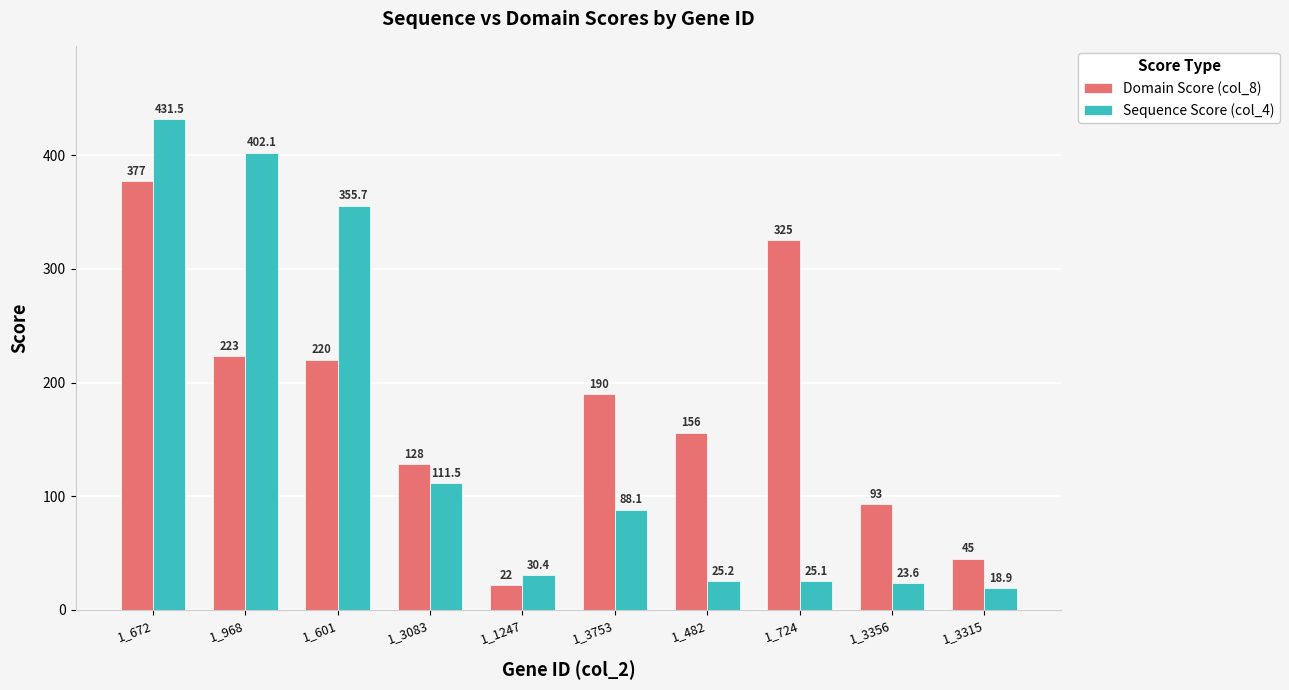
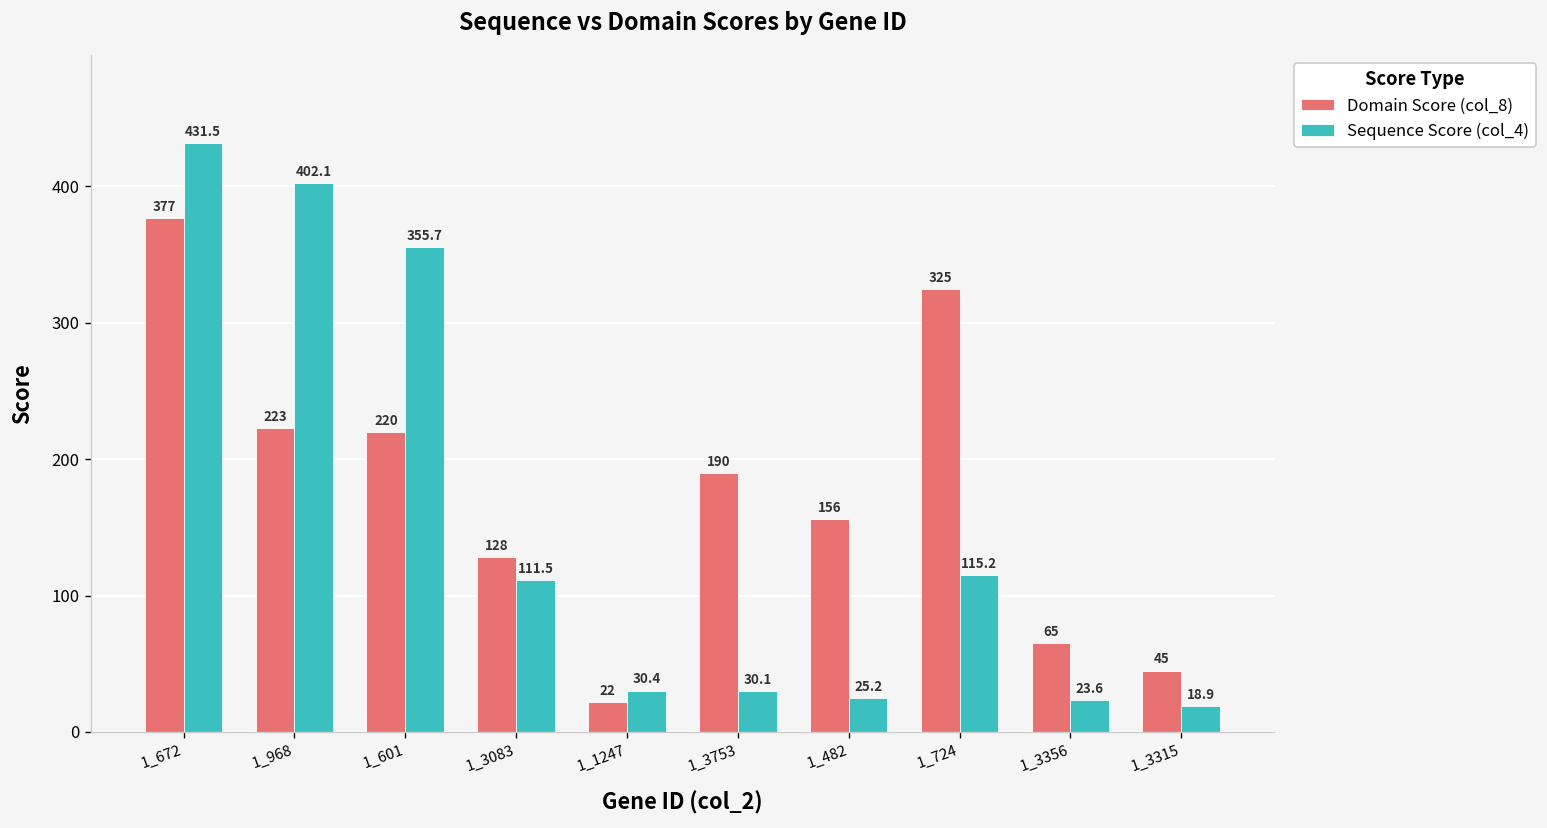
Sequence Score (col_4), 1_3753: 88.1 -> 30.1
Sequence Score (col_4), 1_724: 25.1 -> 115.2
Domain Score (col_8), 1_3356: 93 -> 65
